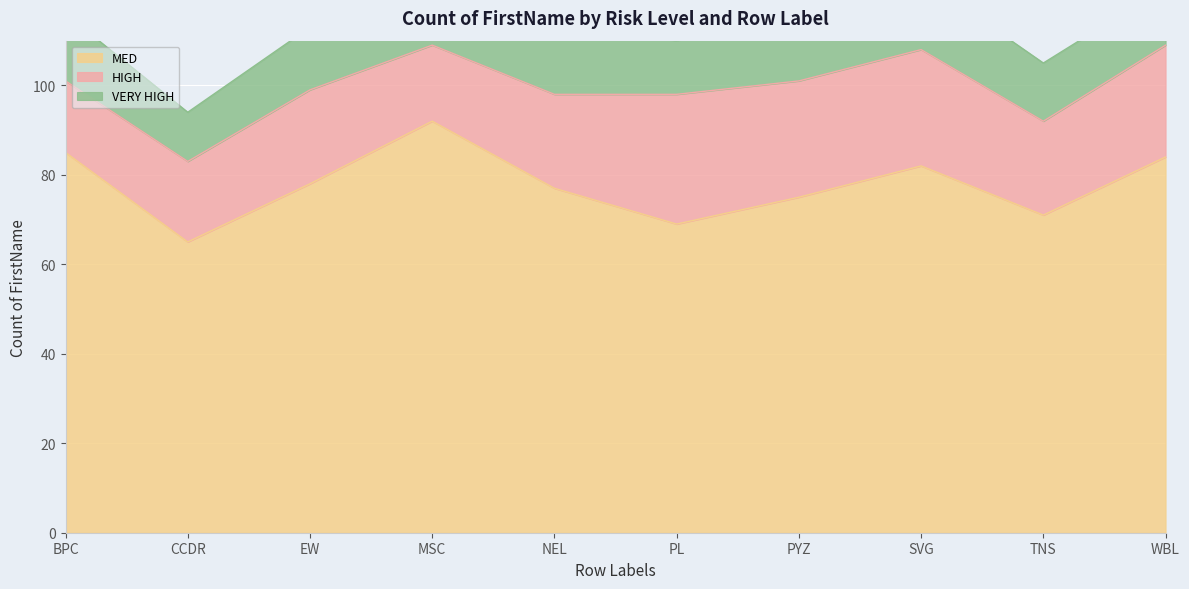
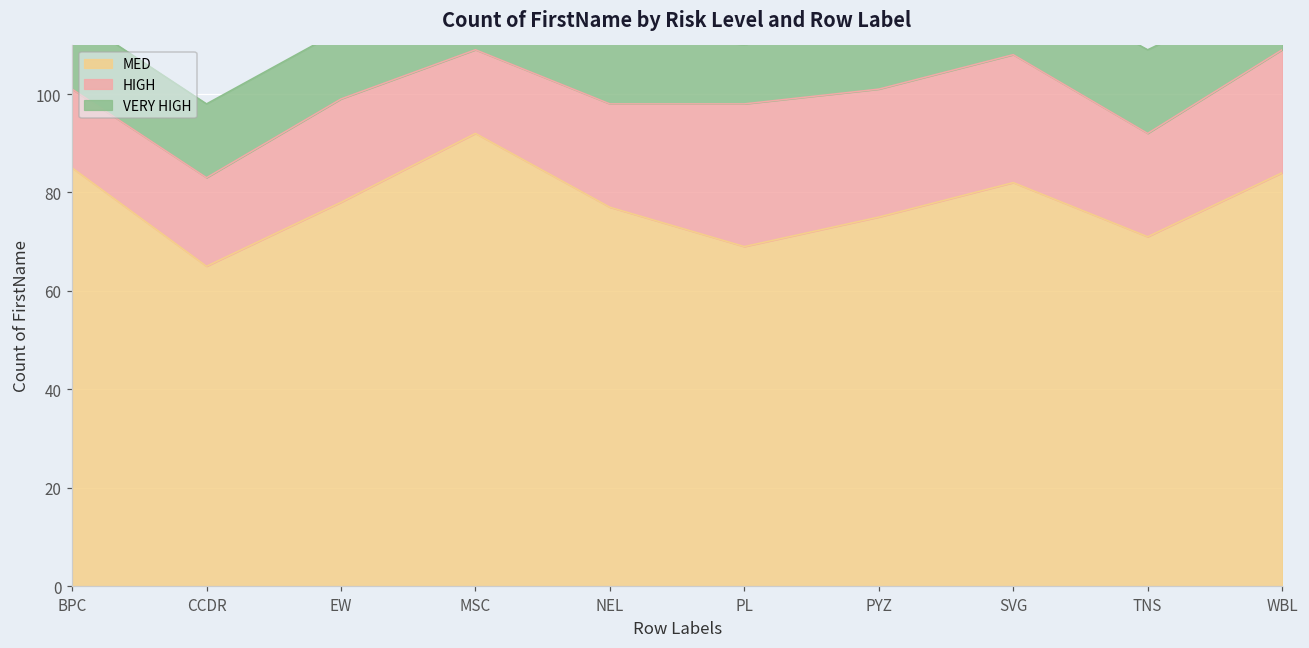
VERY HIGH, CCDR: 11 -> 15
VERY HIGH, TNS: 13 -> 17
